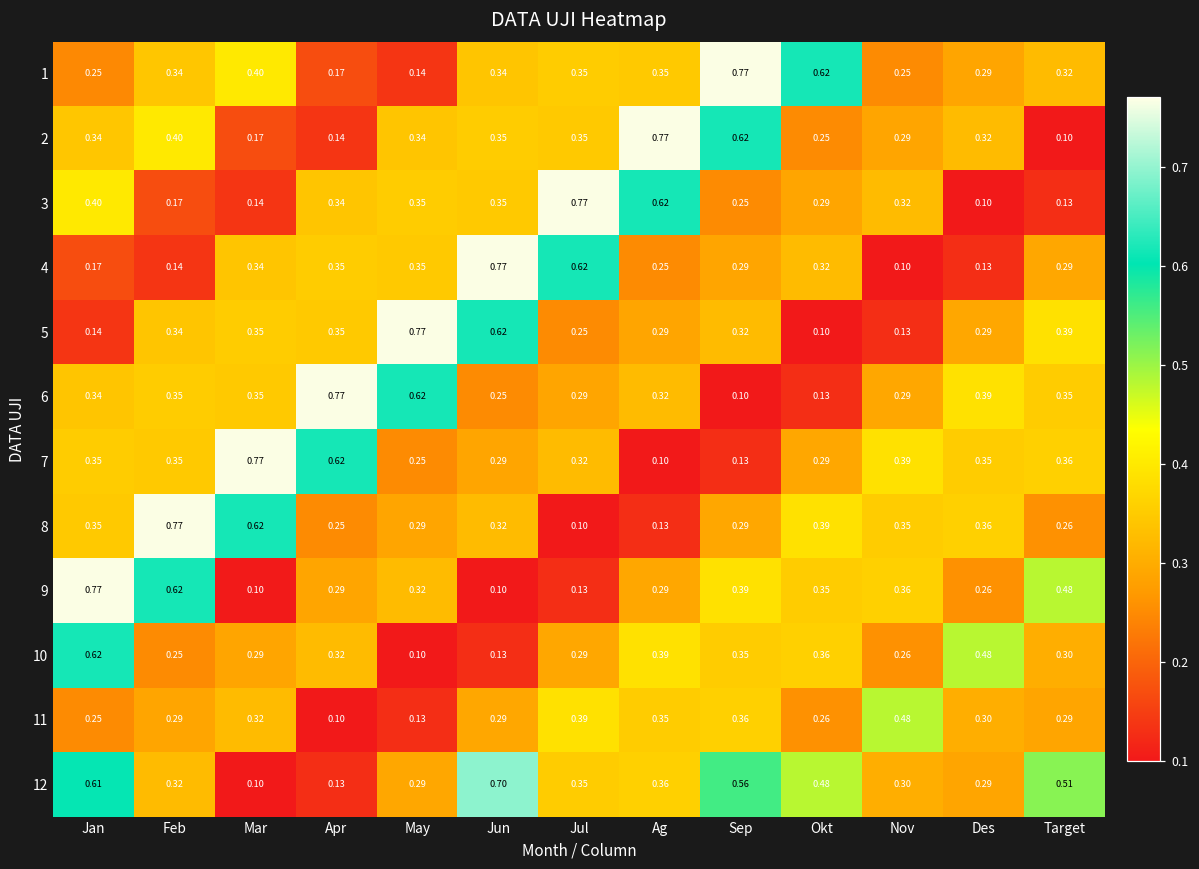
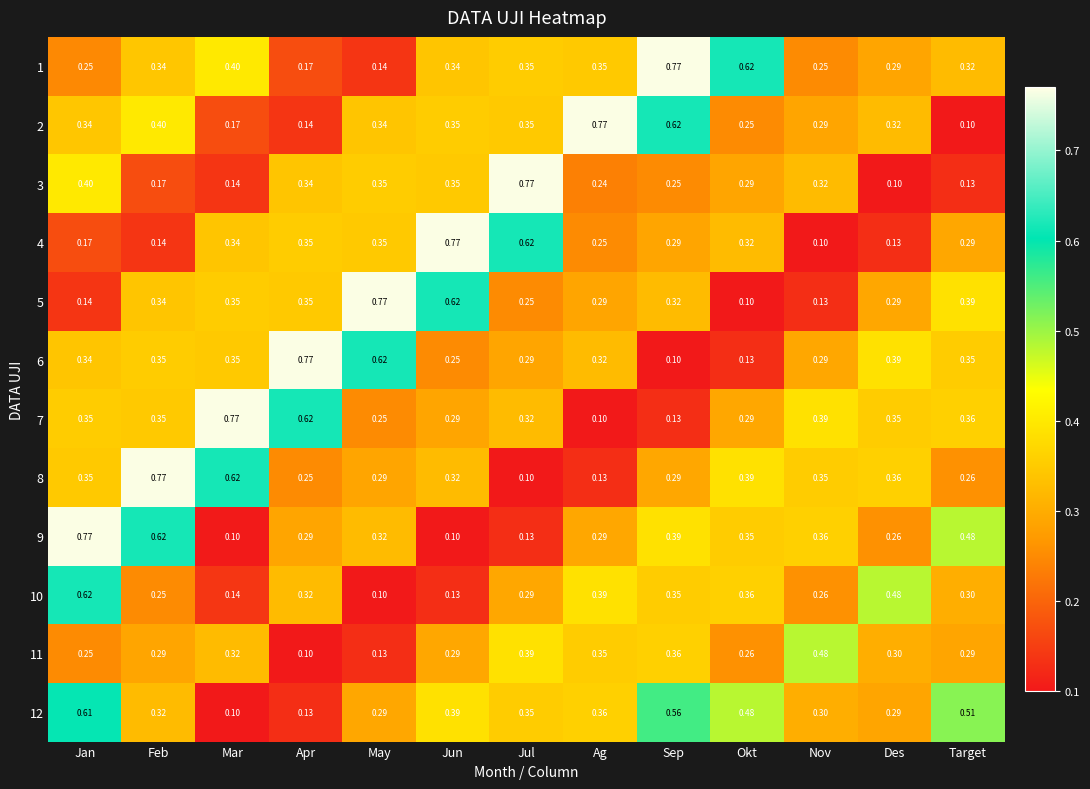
3, Ag: 0.62 -> 0.24
10, Mar: 0.29 -> 0.14
12, Jun: 0.70 -> 0.39
